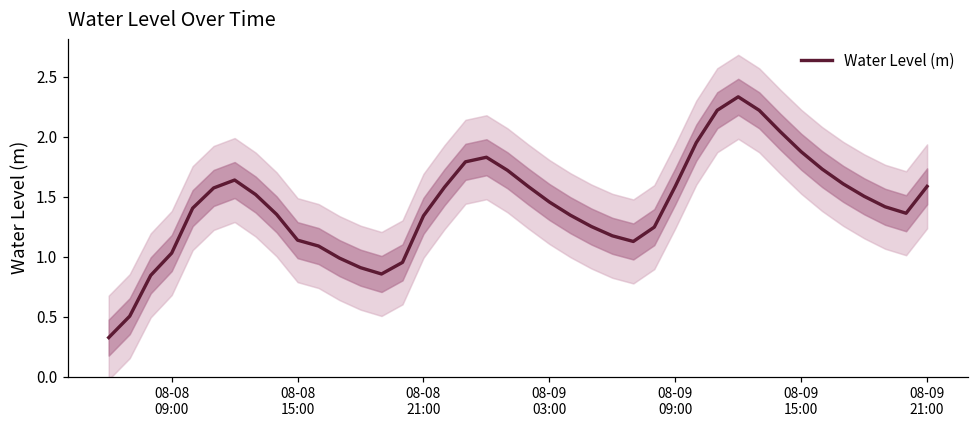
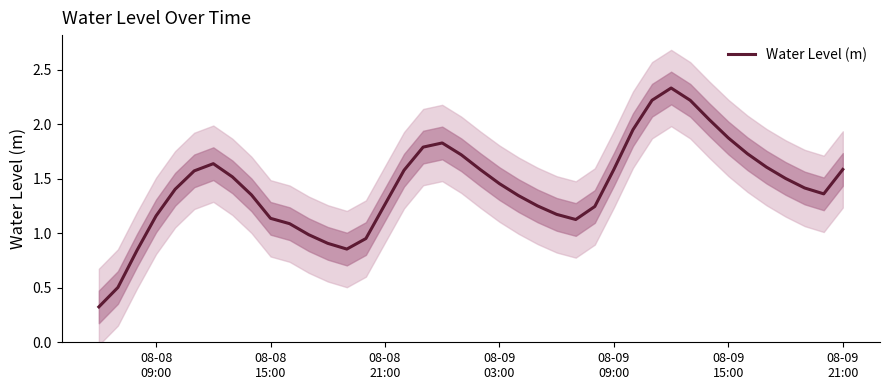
Water Level (m), 08-08 09:00: 1.03 -> 1.16
Water Level (m), 08-08 21:00: 1.34 -> 1.27
